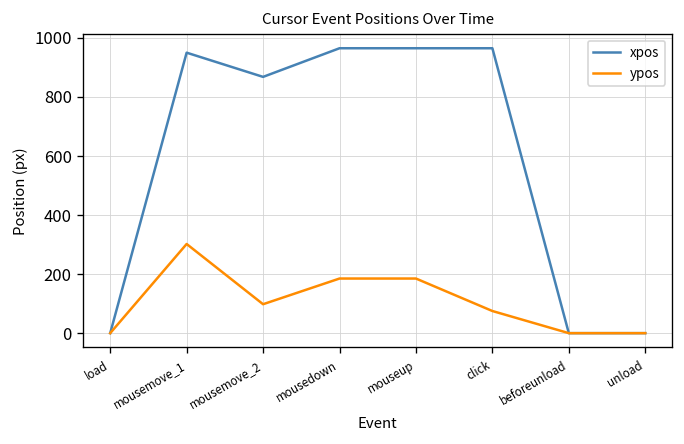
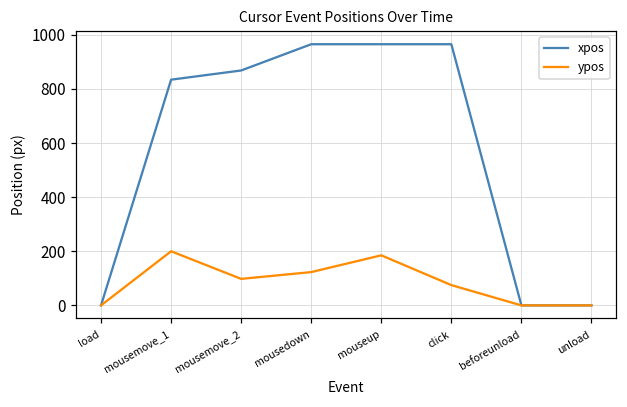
xpos, mousemove_1: 950 -> 830
ypos, mousemove_1: 300 -> 200
ypos, mousedown: 190 -> 120
